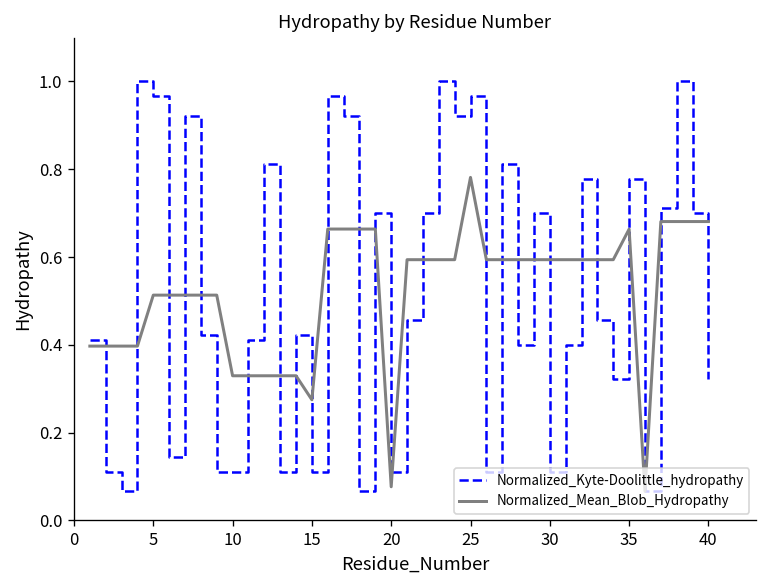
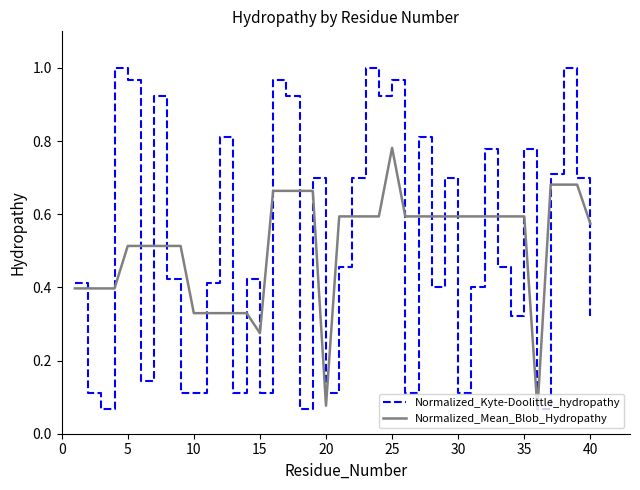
Normalized_Mean_Blob_Hydropathy, 35: 0.66 -> 0.59
Normalized_Mean_Blob_Hydropathy, 40: 0.68 -> 0.57
